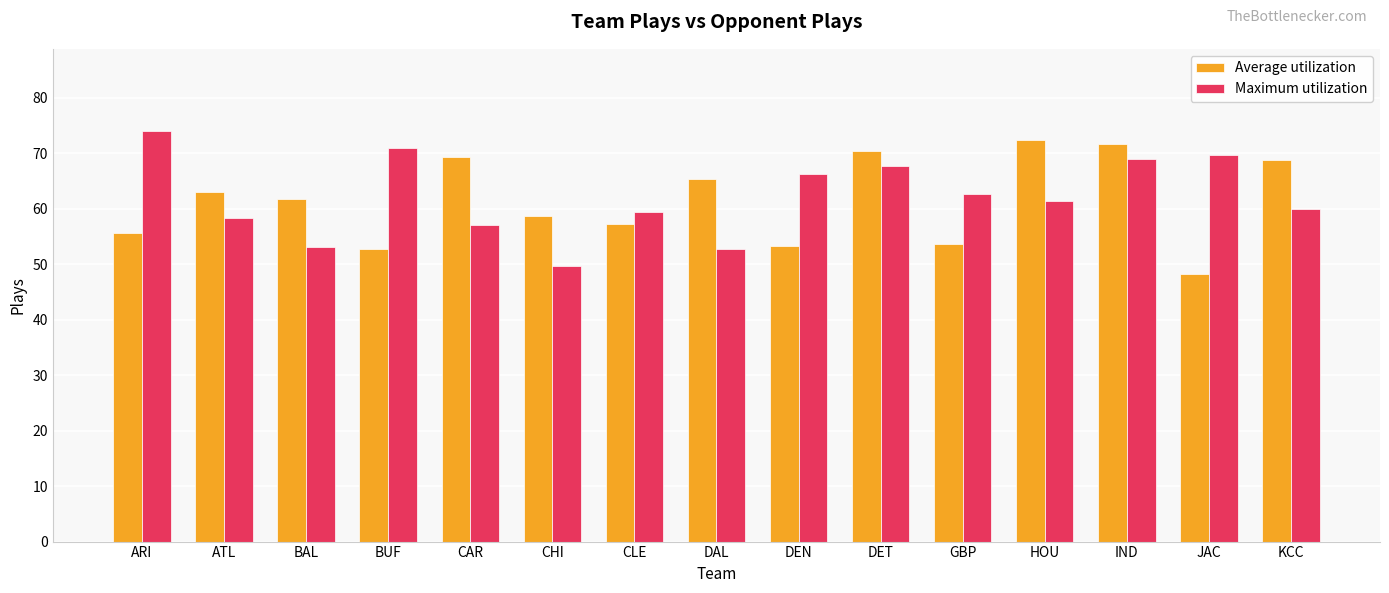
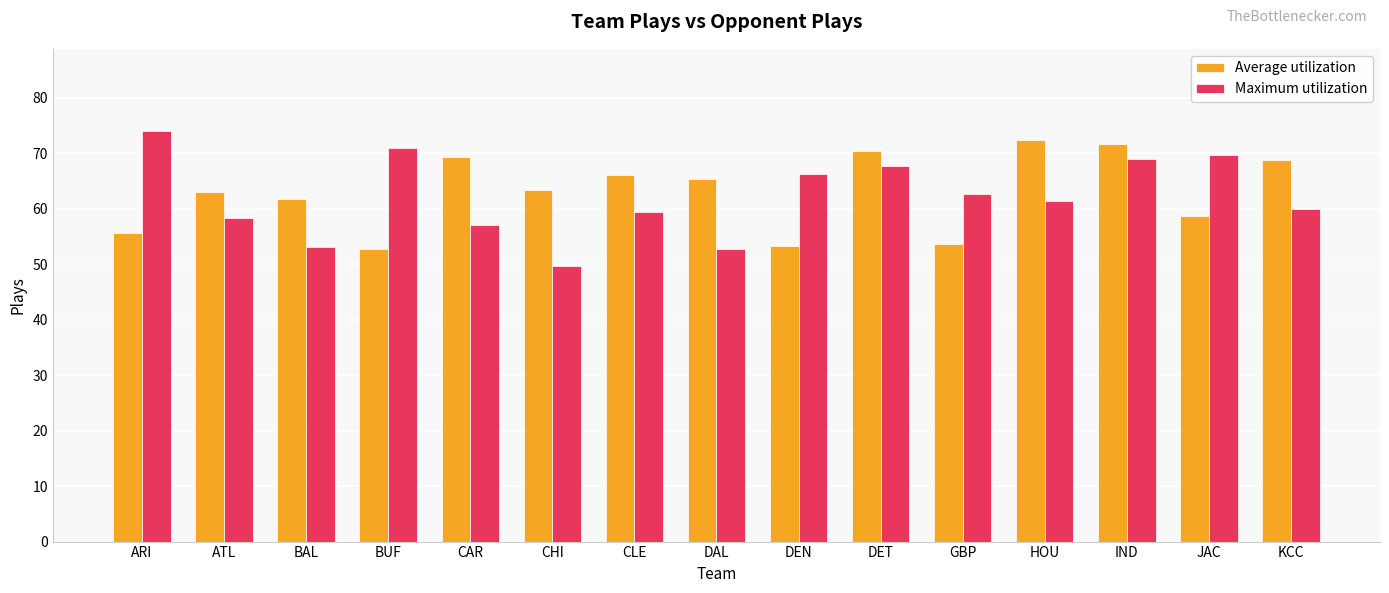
Average utilization, CHI: 59 -> 63
Average utilization, CLE: 57 -> 66
Average utilization, JAC: 48 -> 59
